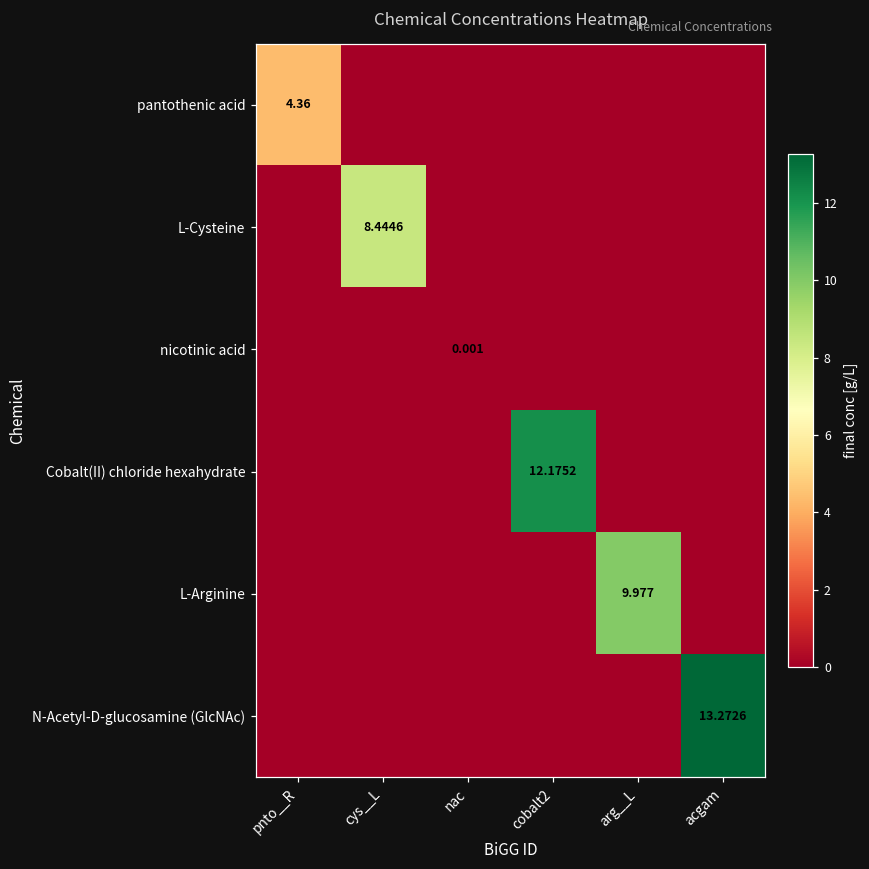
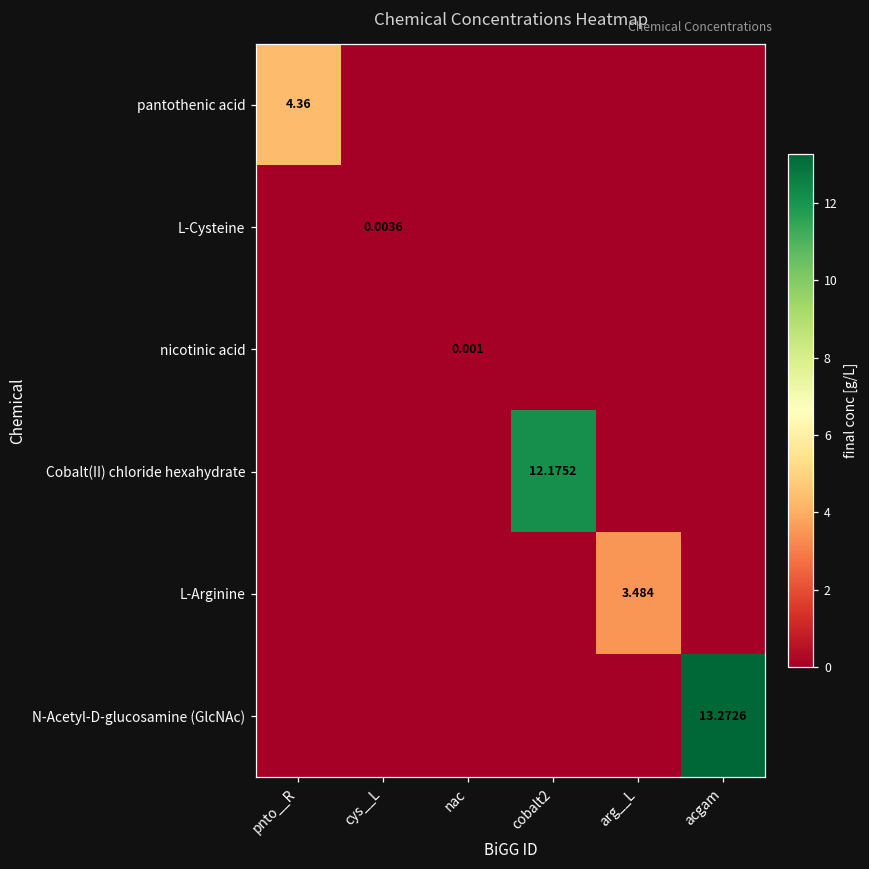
L-Cysteine, cys__L: 8.4446 -> 0.0036
L-Arginine, arg__L: 9.977 -> 3.484
